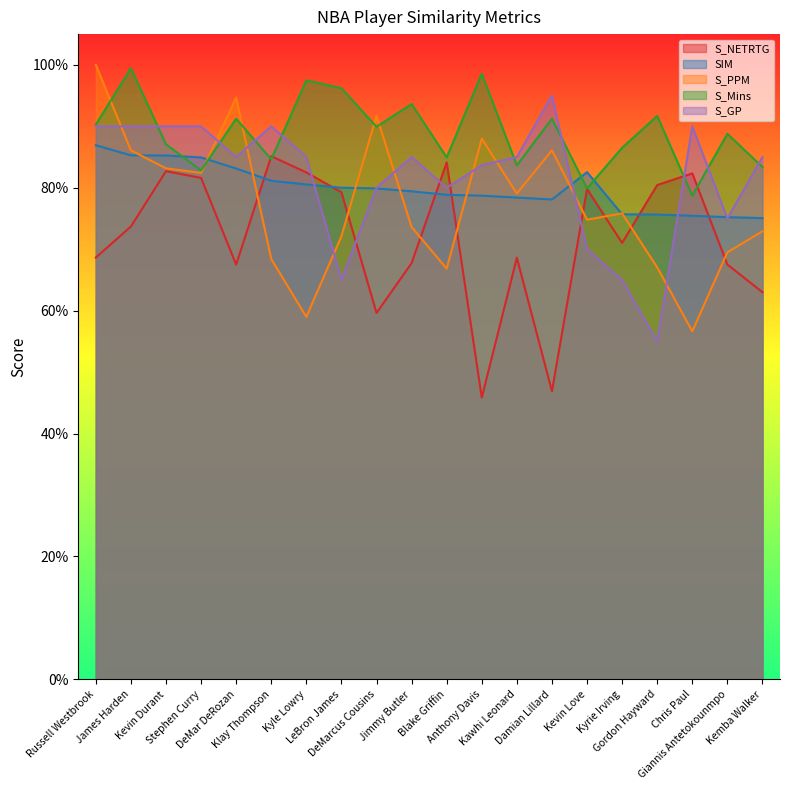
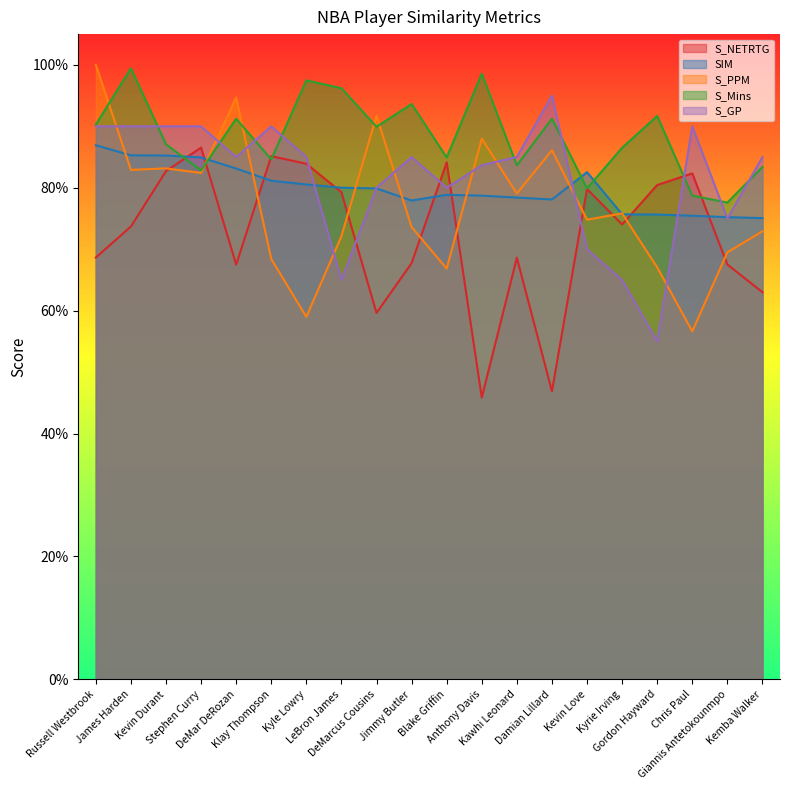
S_PPM, James Harden: 86% -> 83%
S_NETRTG, Stephen Curry: 82% -> 87%
S_NETRTG, Kyle Lowry: 82% -> 84%
SIM, Jimmy Butler: 79% -> 78%
S_NETRTG, Kyrie Irving: 71% -> 74%
S_Mins, Giannis Antetokounmpo: 89% -> 78%
